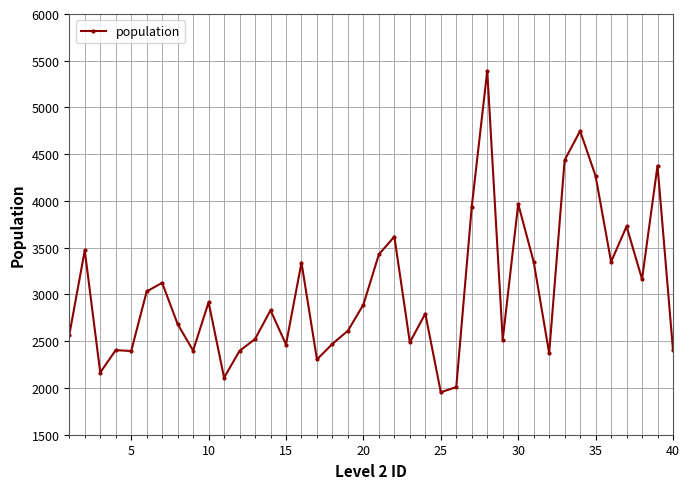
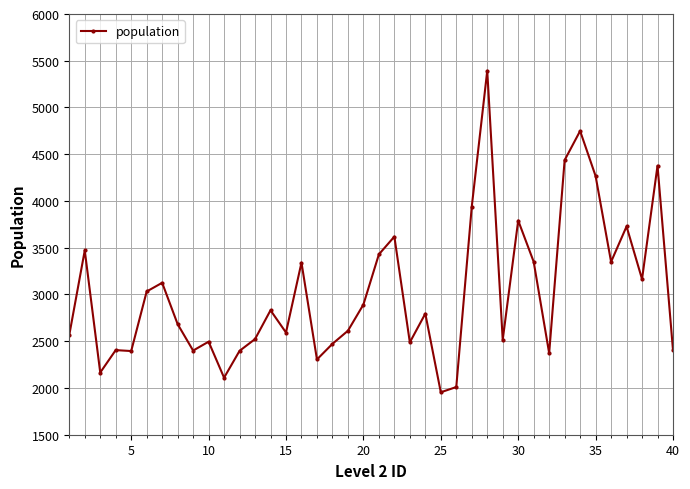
10: 2900 -> 2500
15: 2500 -> 2600
30: 4000 -> 3800
